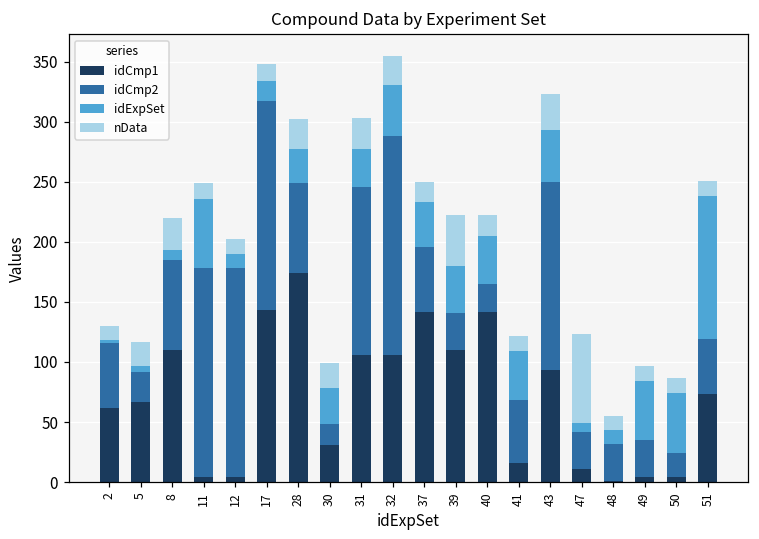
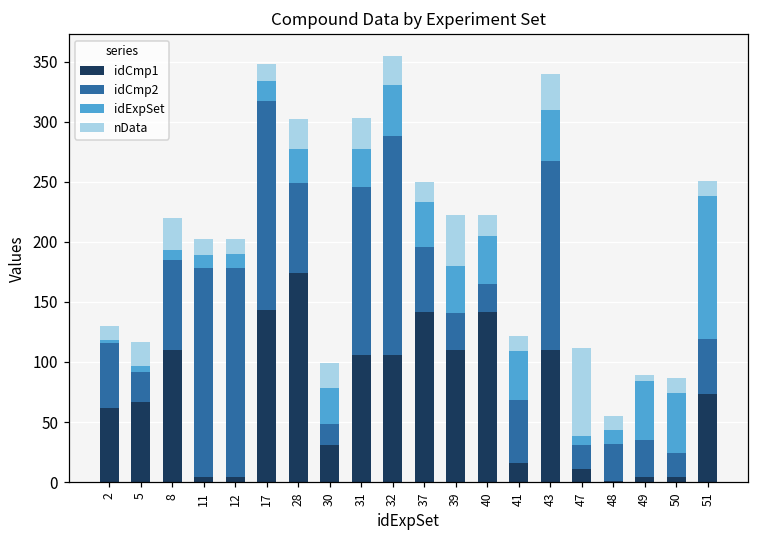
idExpSet, 11: 58 -> 11
idCmp1, 43: 93 -> 110
idCmp2, 47: 31 -> 20
nData, 49: 13 -> 5
